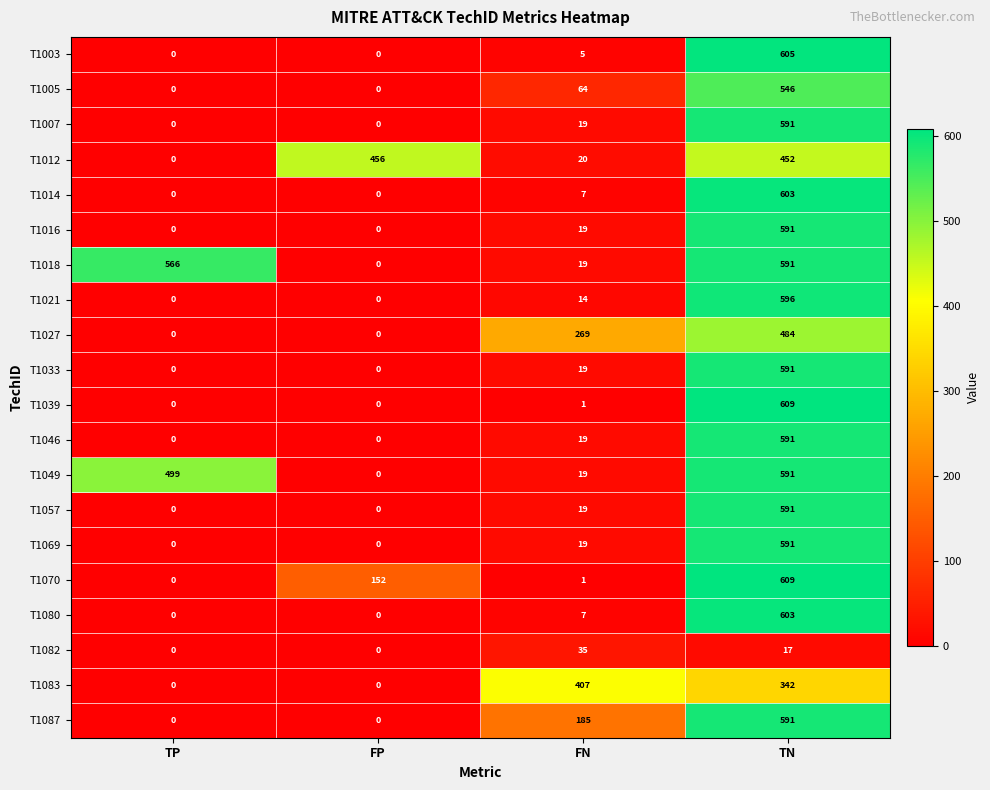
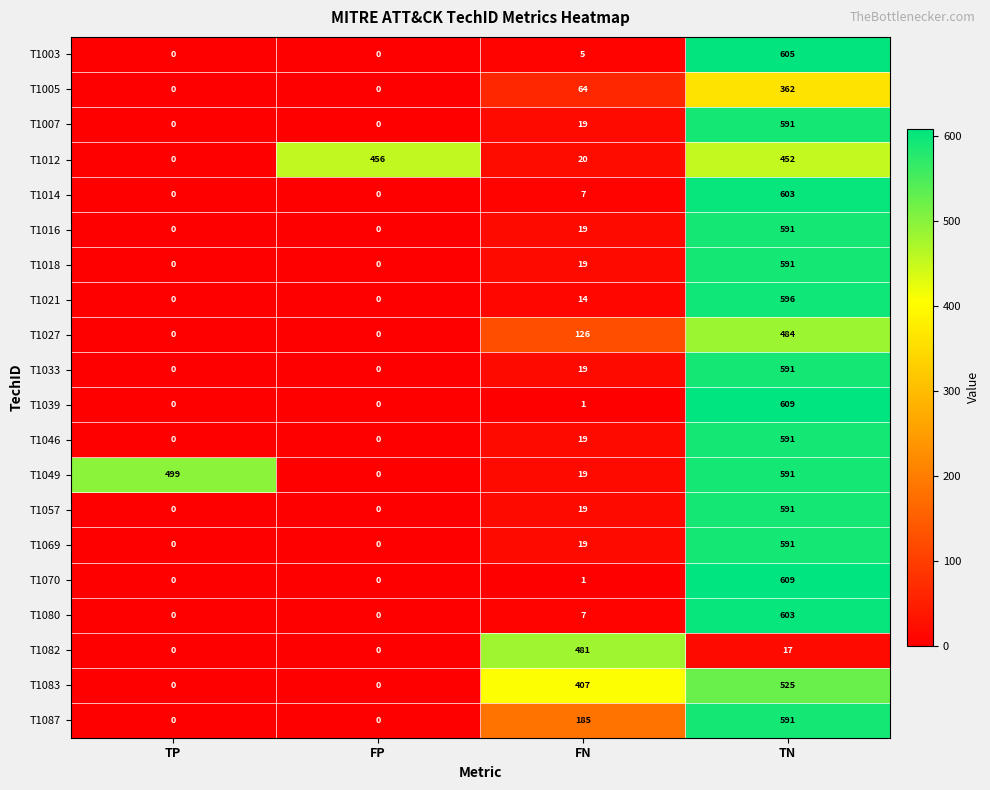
T1005, TN: 546 -> 362
T1018, TP: 566 -> 0
T1027, FN: 269 -> 126
T1070, FP: 152 -> 0
T1082, FN: 35 -> 481
T1083, TN: 342 -> 525
